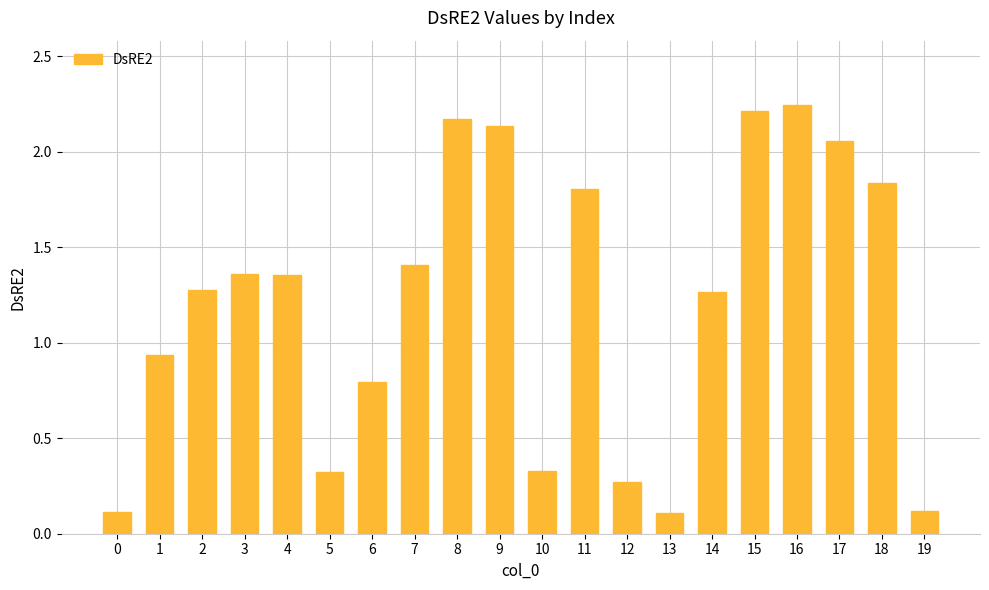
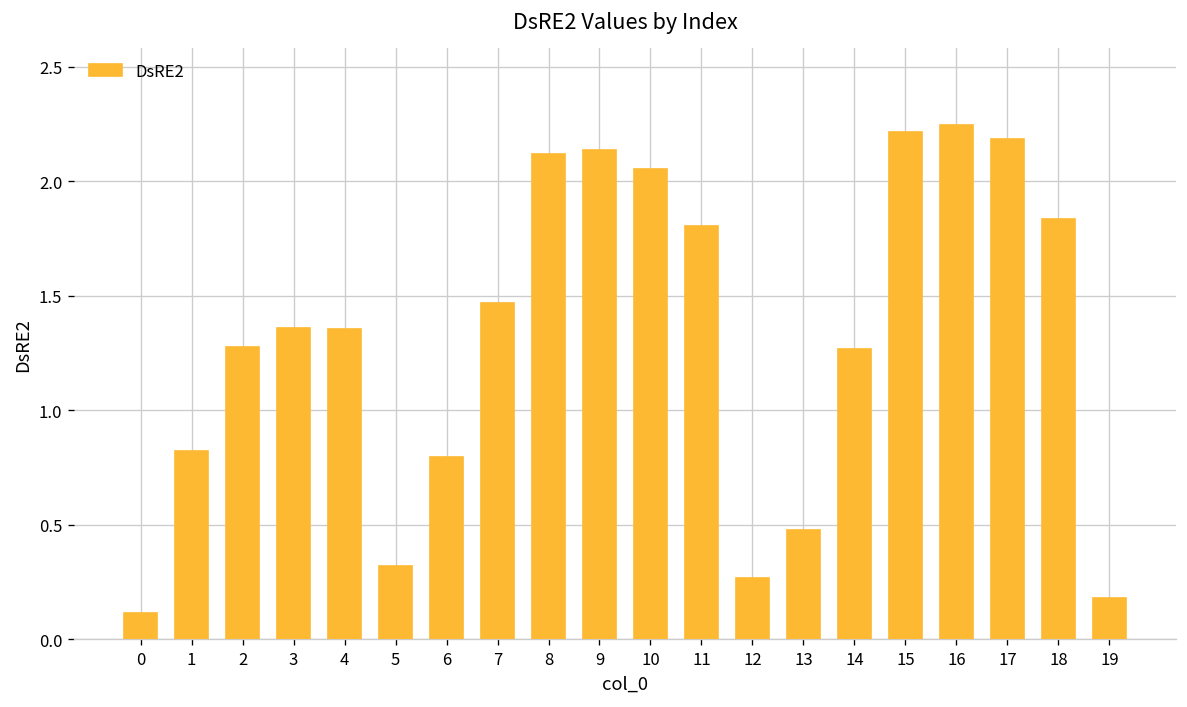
1: 0.94 -> 0.82
7: 1.41 -> 1.47
8: 2.17 -> 2.12
10: 0.33 -> 2.05
13: 0.11 -> 0.48
17: 2.06 -> 2.18
19: 0.12 -> 0.18
